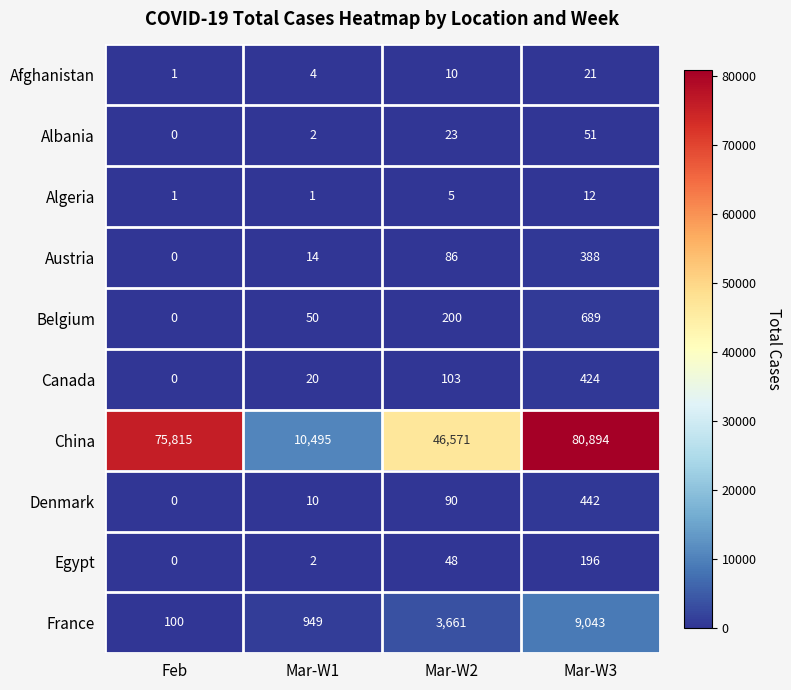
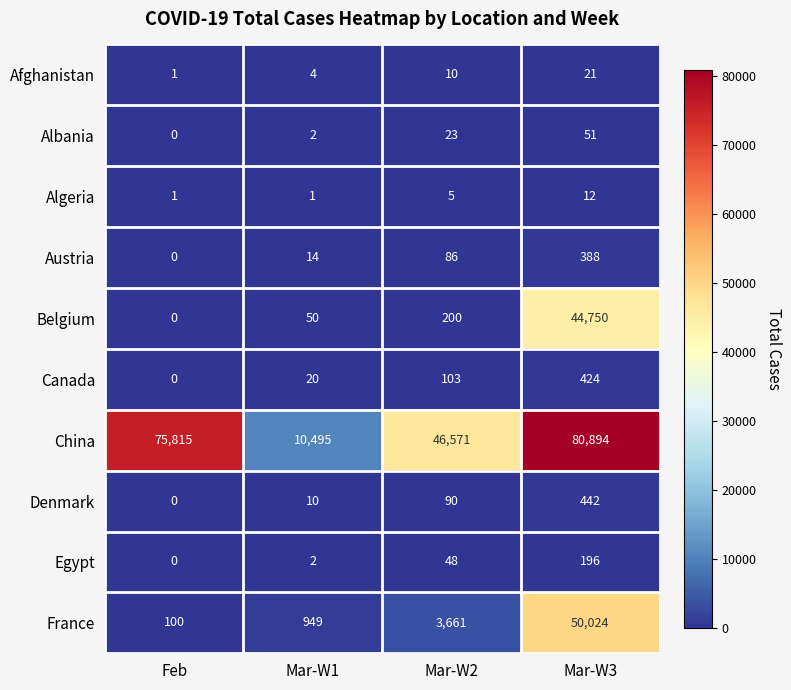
Belgium, Mar-W3: 689 -> 44,750
France, Mar-W3: 9,043 -> 50,024
